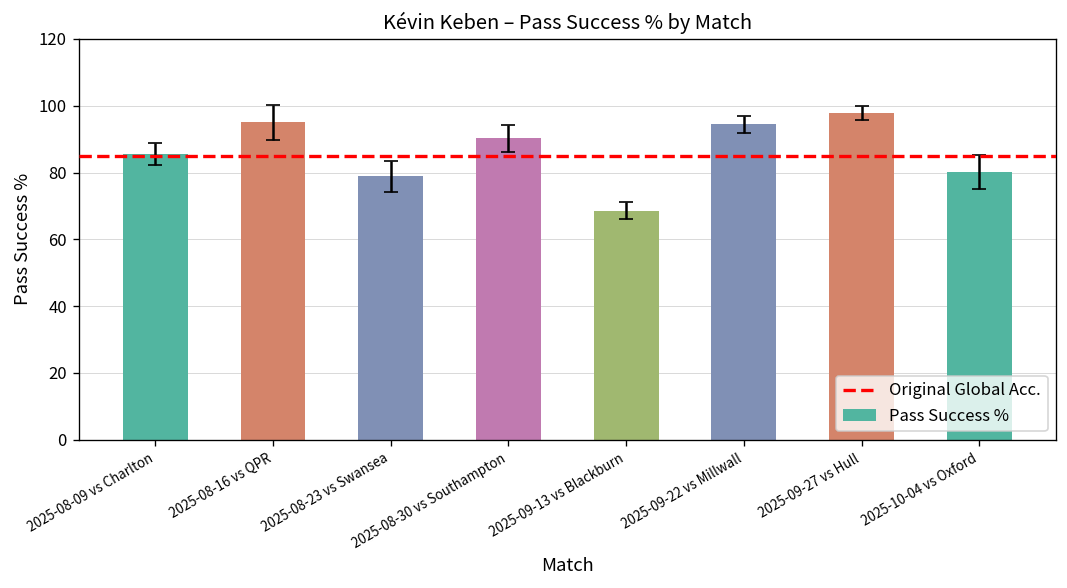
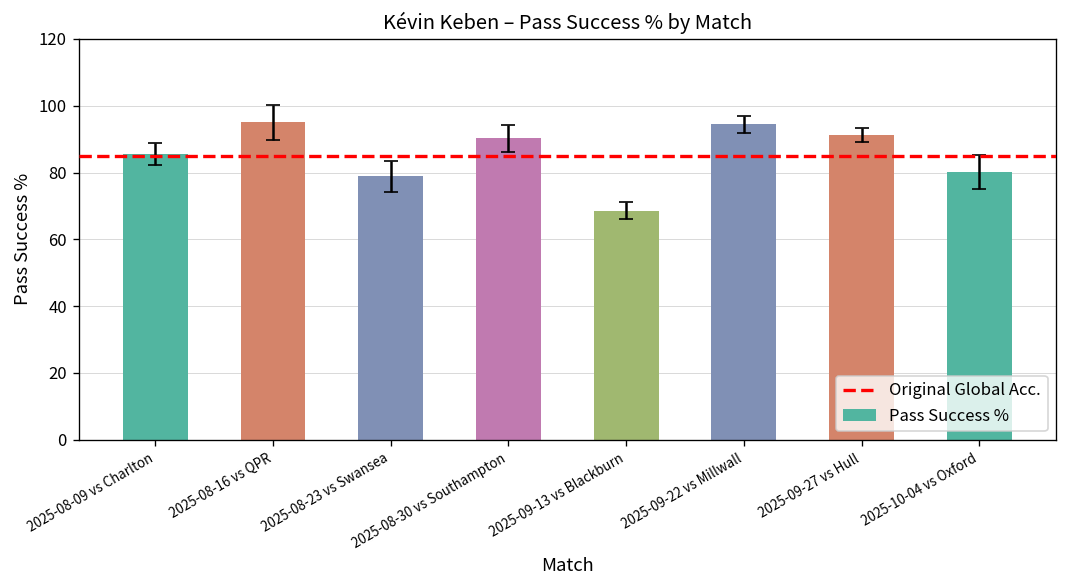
Pass Success %, 2025-09-27 vs Hull: 98 -> 91
